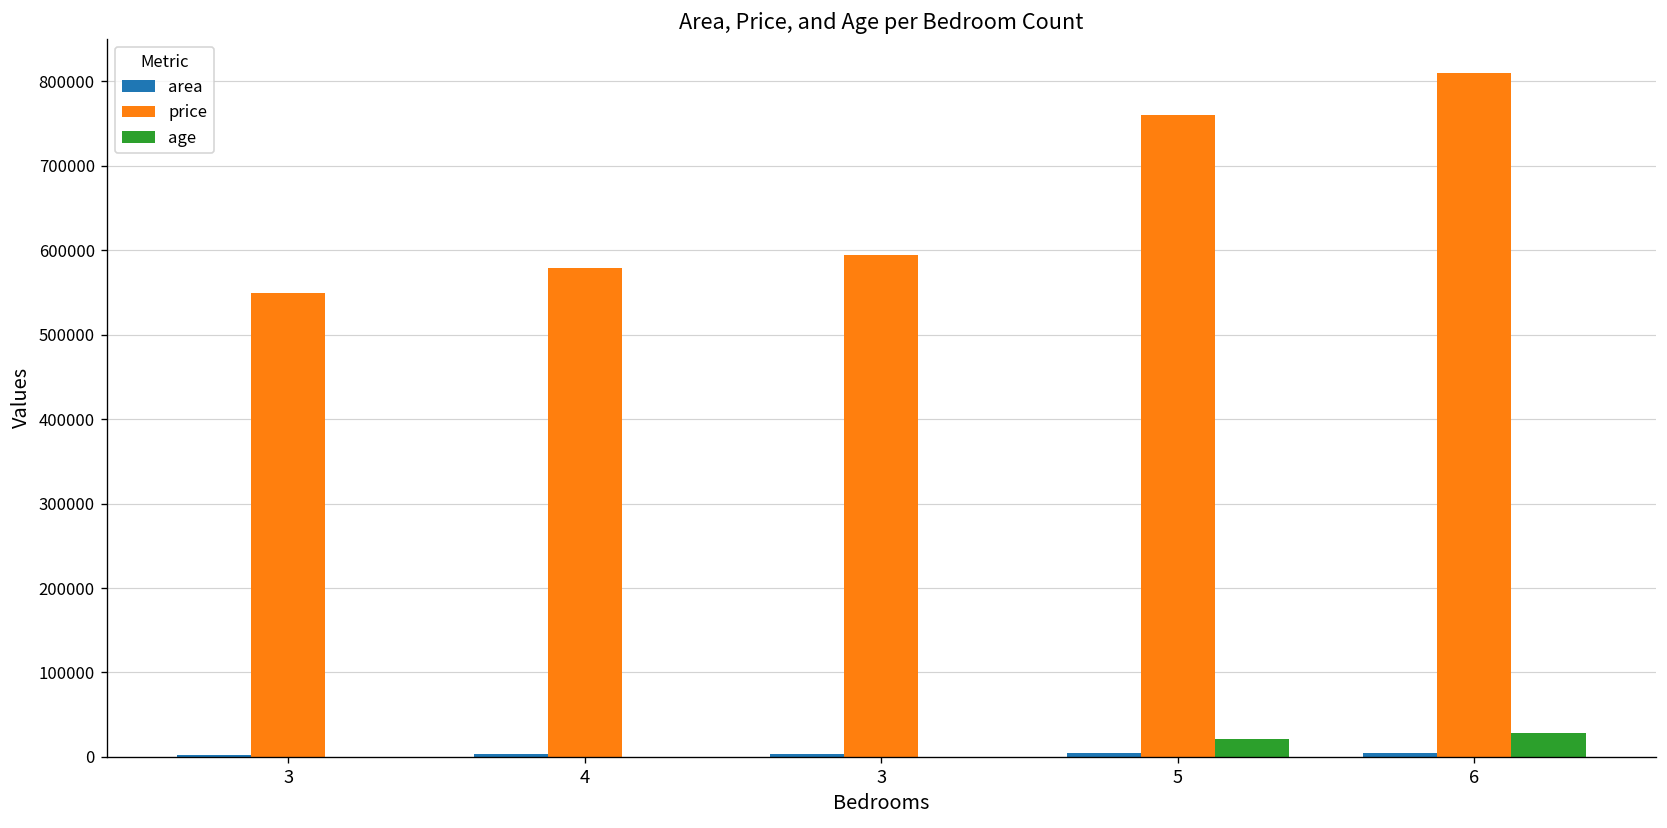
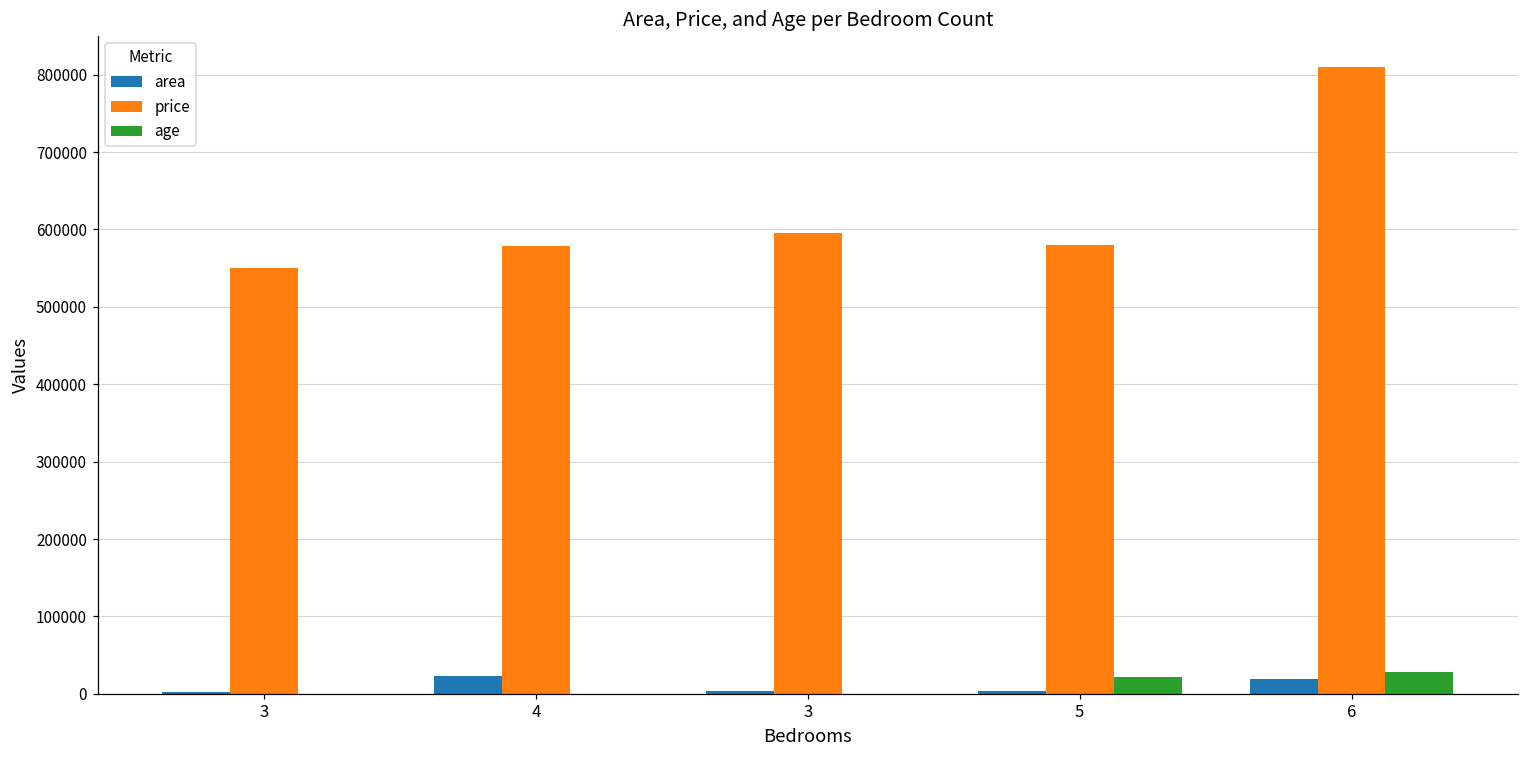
area, 4: 0 -> 20000
price, 5: 760000 -> 580000
area, 6: 0 -> 20000
